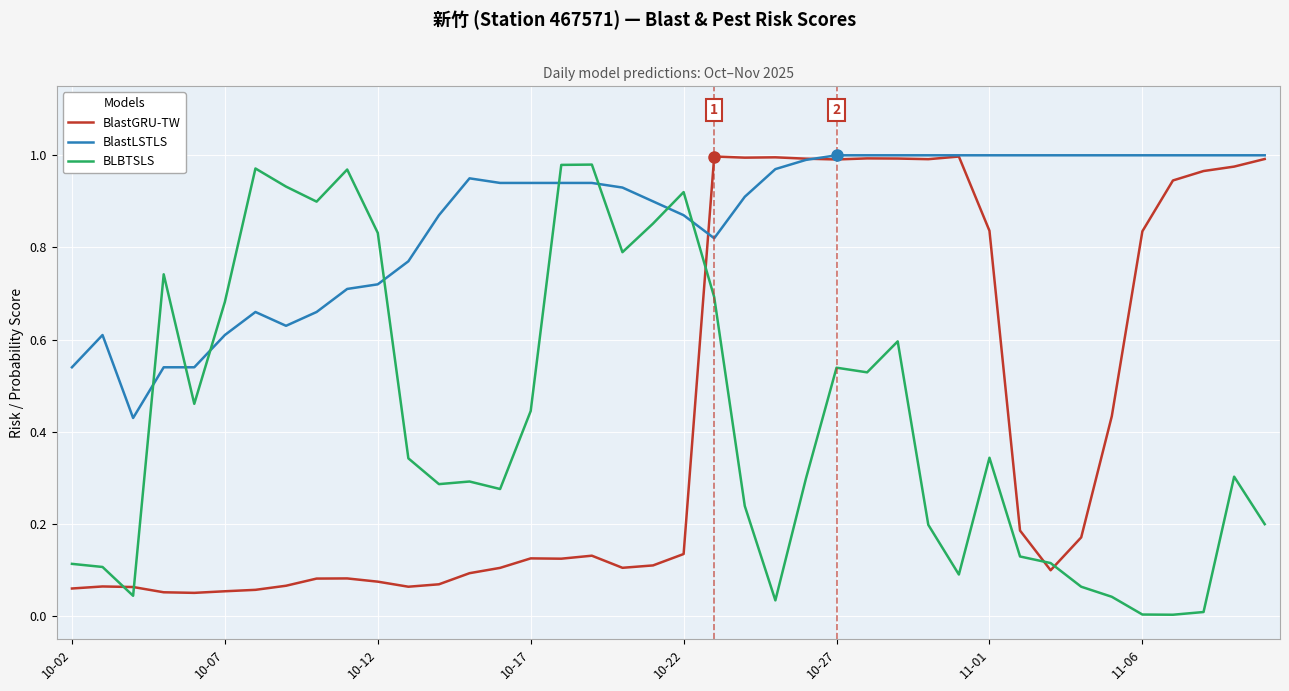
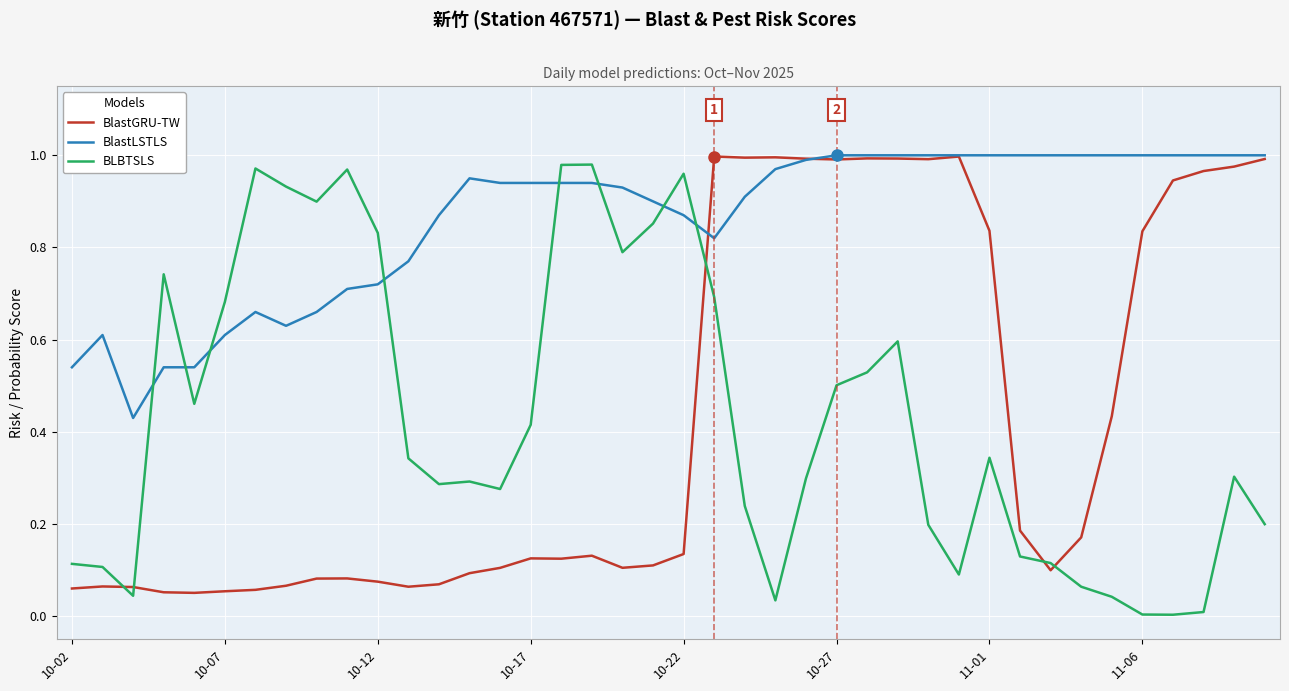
BLBTSLS, 10-17: 0.45 -> 0.42
BLBTSLS, 10-22: 0.92 -> 0.96
BLBTSLS, 10-27: 0.54 -> 0.50
